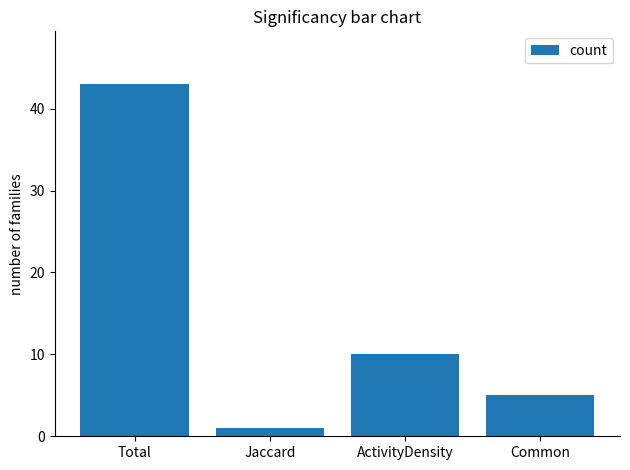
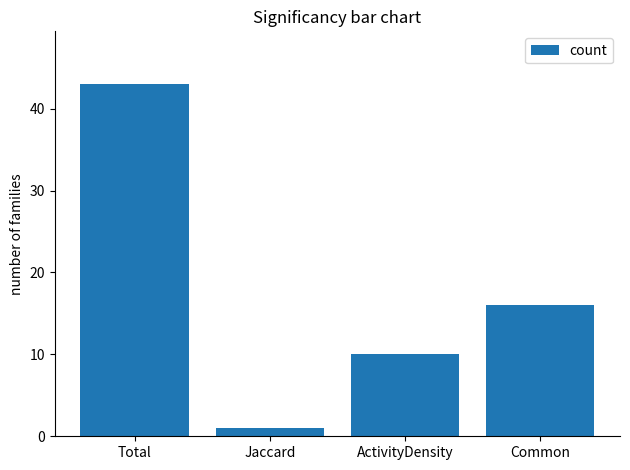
Common: 5 -> 16
